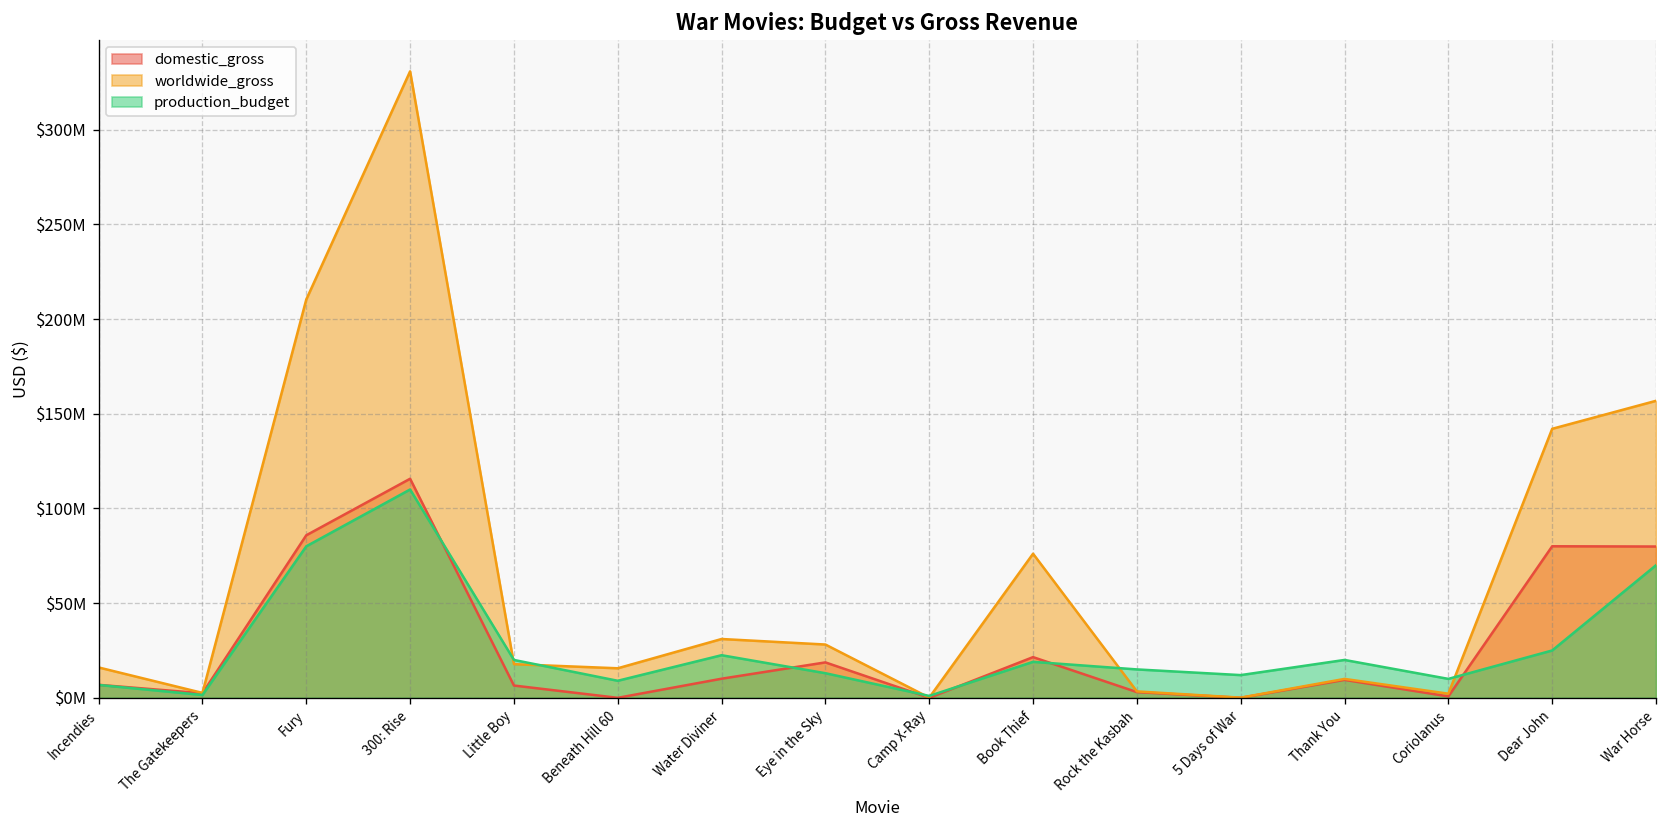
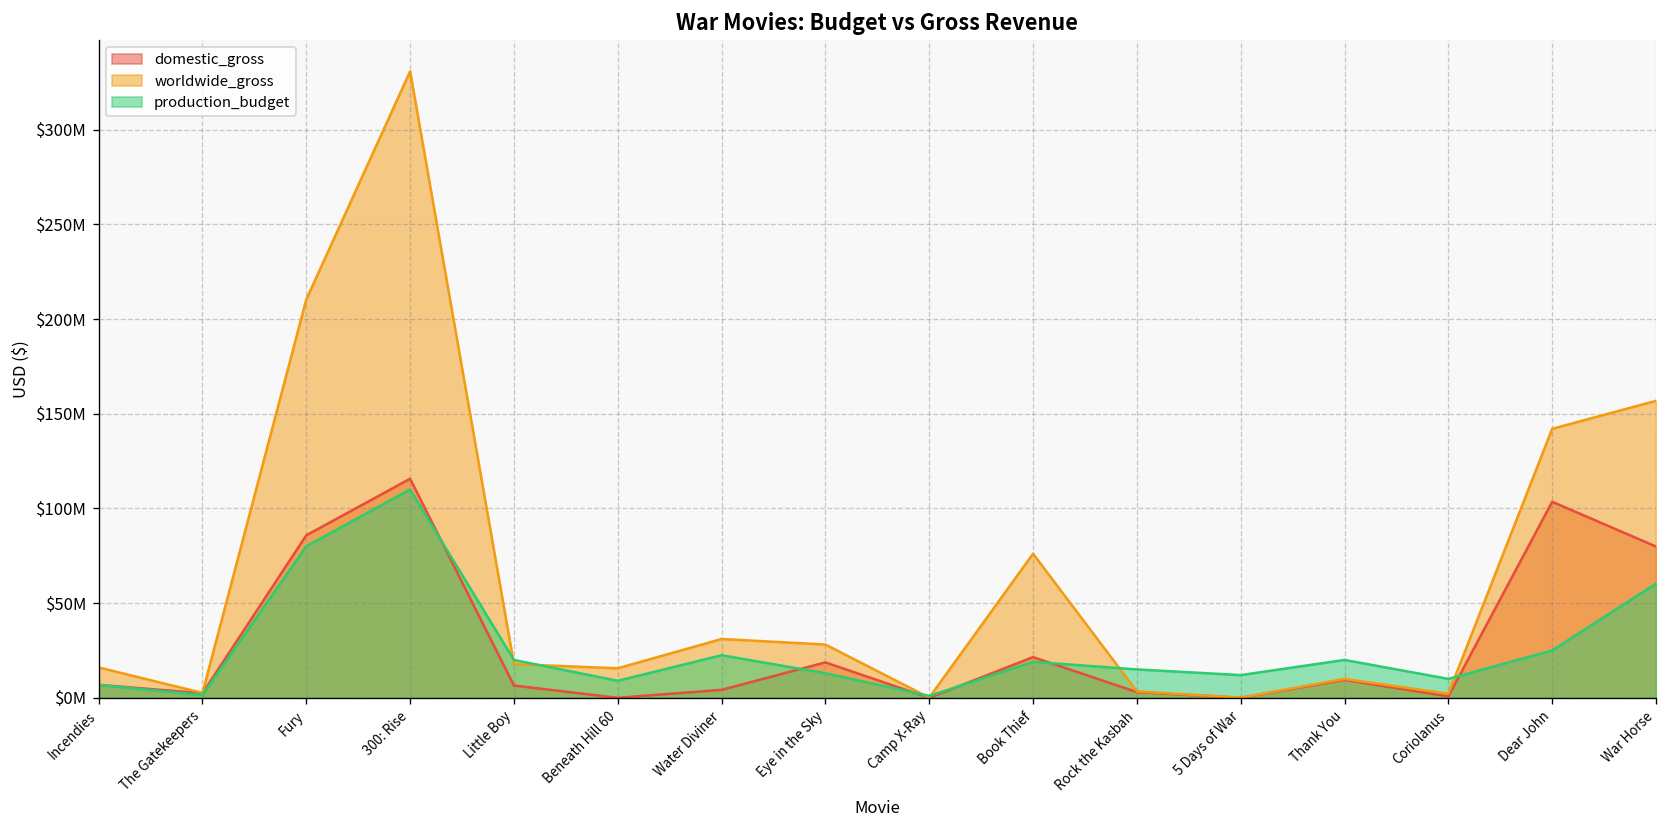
domestic_gross, Water Diviner: $10000000 -> $4000000
domestic_gross, Dear John: $80000000 -> $104000000
production_budget, War Horse: $70000000 -> $60000000
